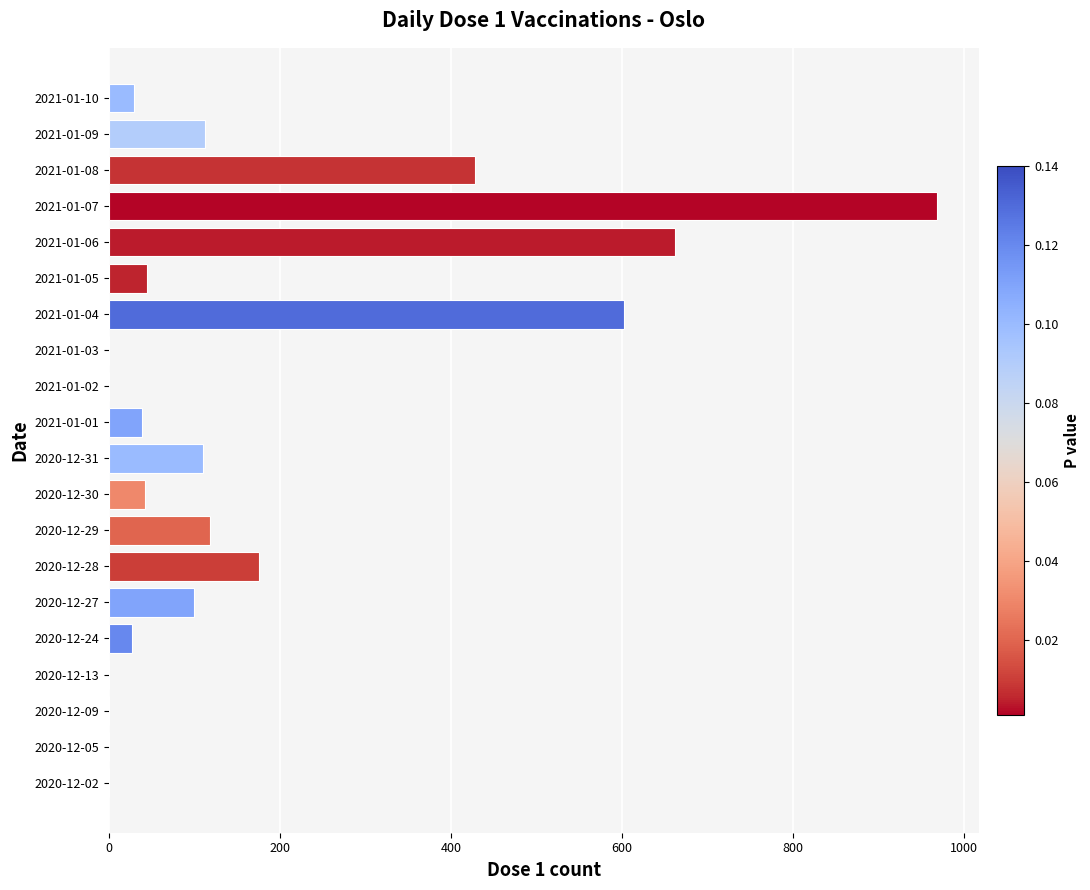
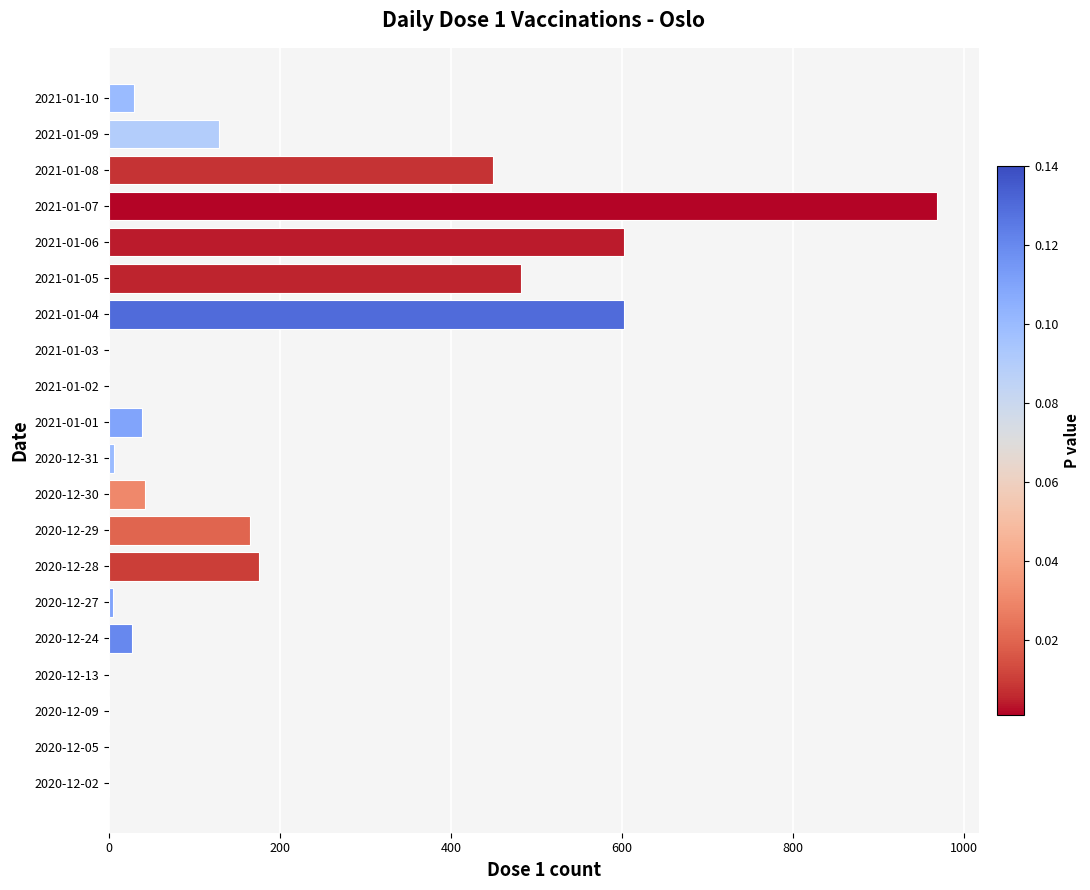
2021-01-09: 110 -> 130
2021-01-08: 430 -> 450
2021-01-06: 660 -> 600
2021-01-05: 40 -> 480
2020-12-31: 110 -> 10
2020-12-29: 120 -> 170
2020-12-27: 100 -> 10
